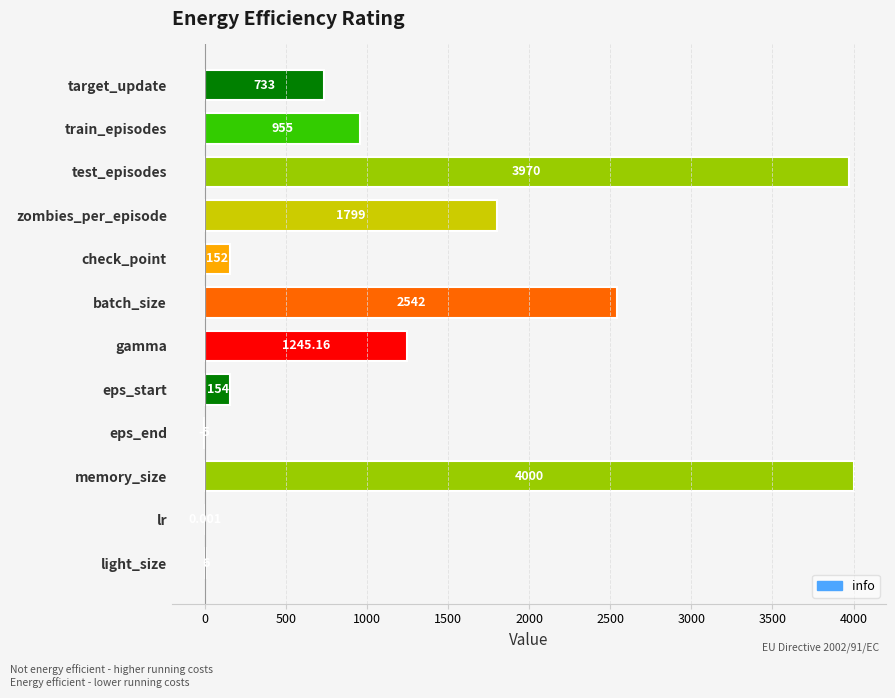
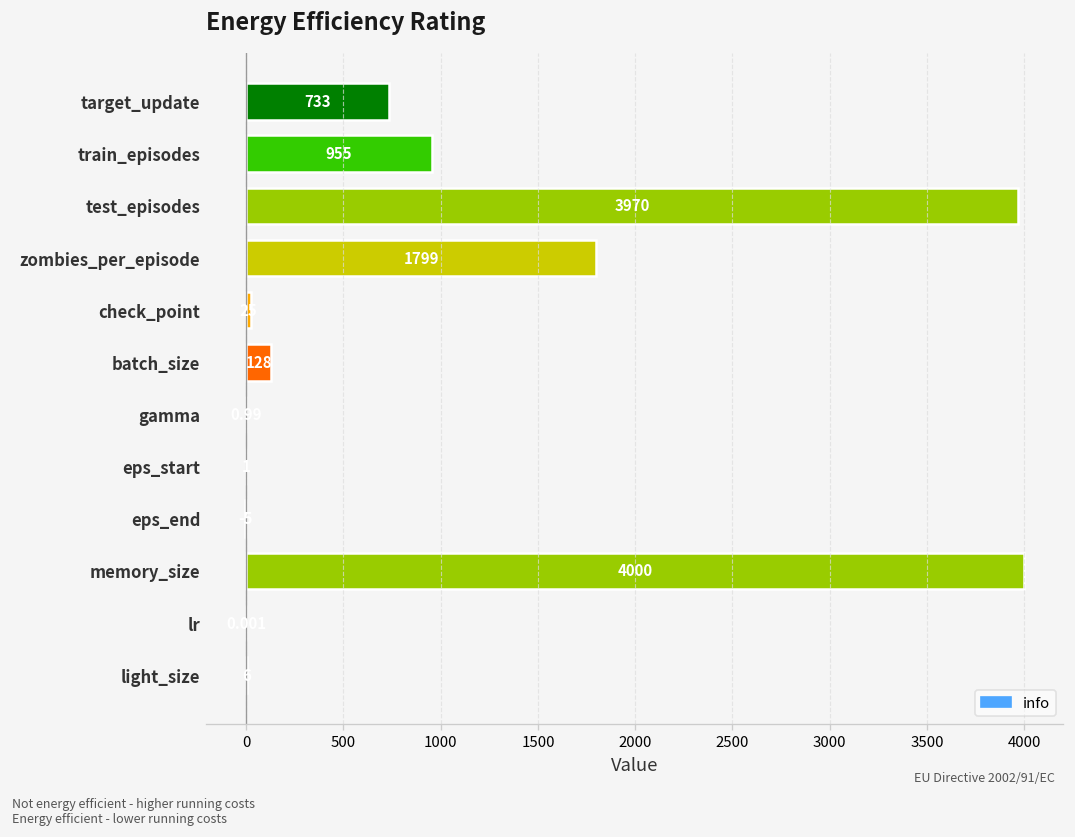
check_point: 150 -> 30
batch_size: 2542 -> 128
gamma: 1250 -> 0
eps_start: 150 -> 0
